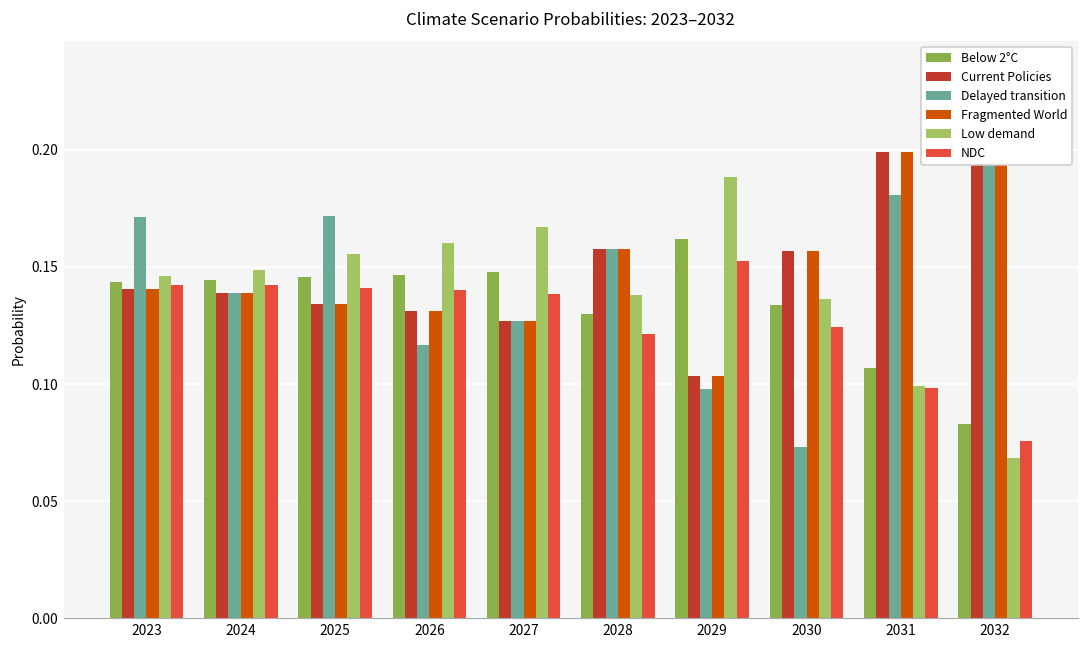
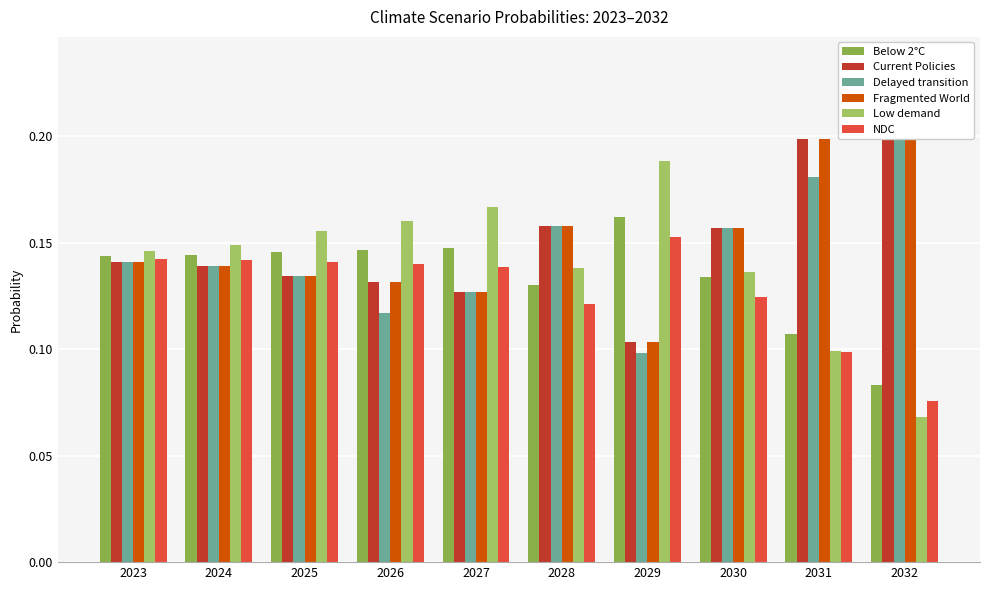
Delayed transition, 2023: 0.171 -> 0.141
Delayed transition, 2025: 0.172 -> 0.134
Delayed transition, 2030: 0.073 -> 0.157
